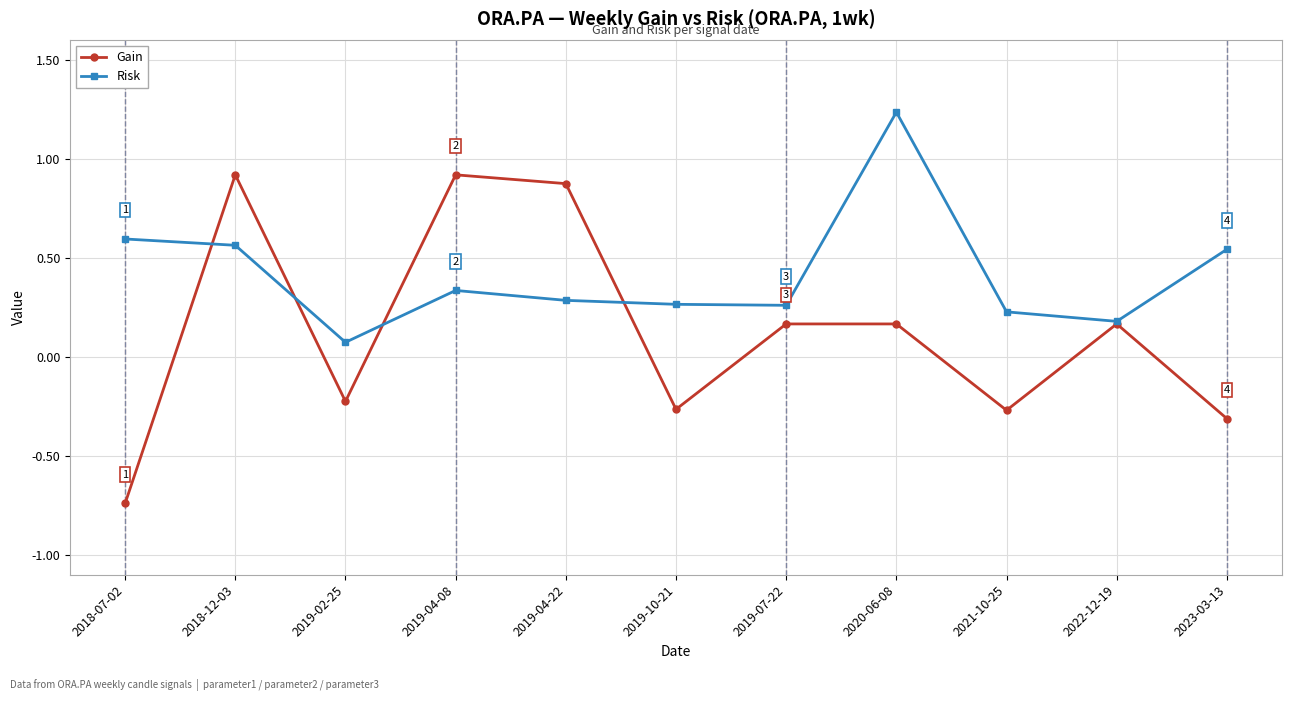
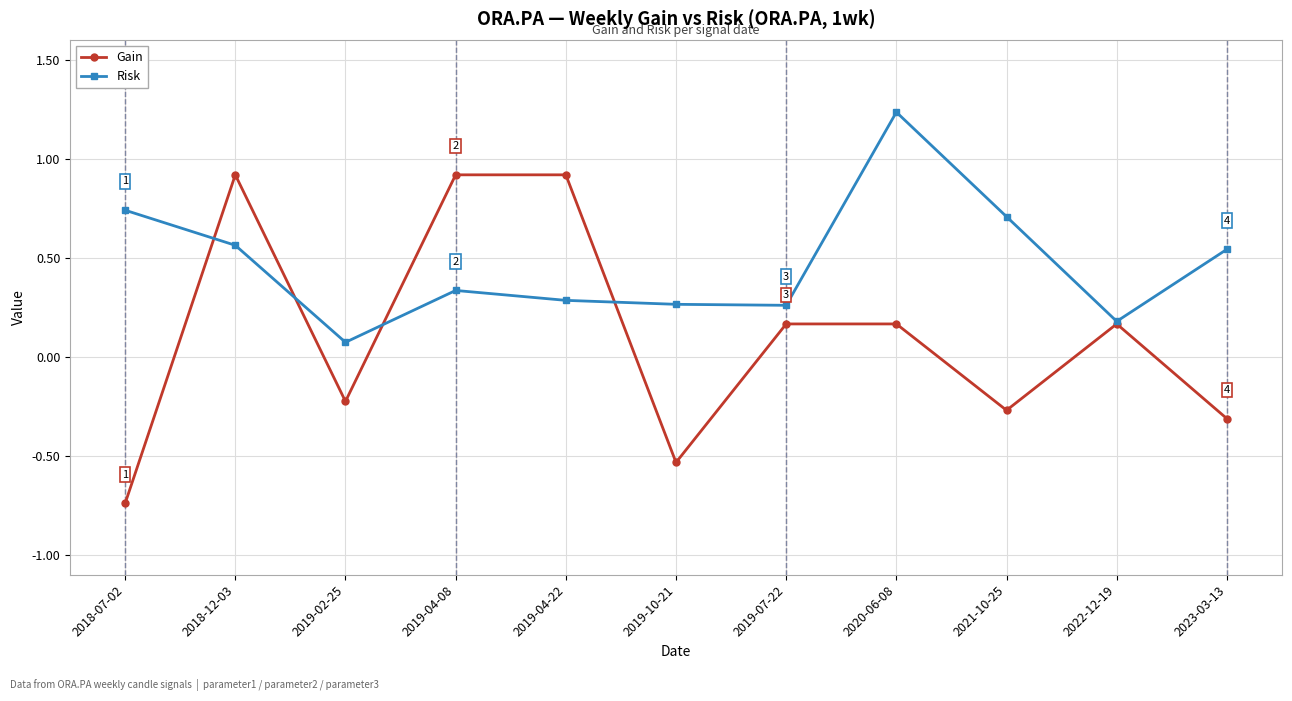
Risk, 2018-07-02: 0.59 -> 0.74
Gain, 2019-04-22: 0.87 -> 0.92
Gain, 2019-10-21: -0.27 -> -0.53
Risk, 2021-10-25: 0.23 -> 0.71
